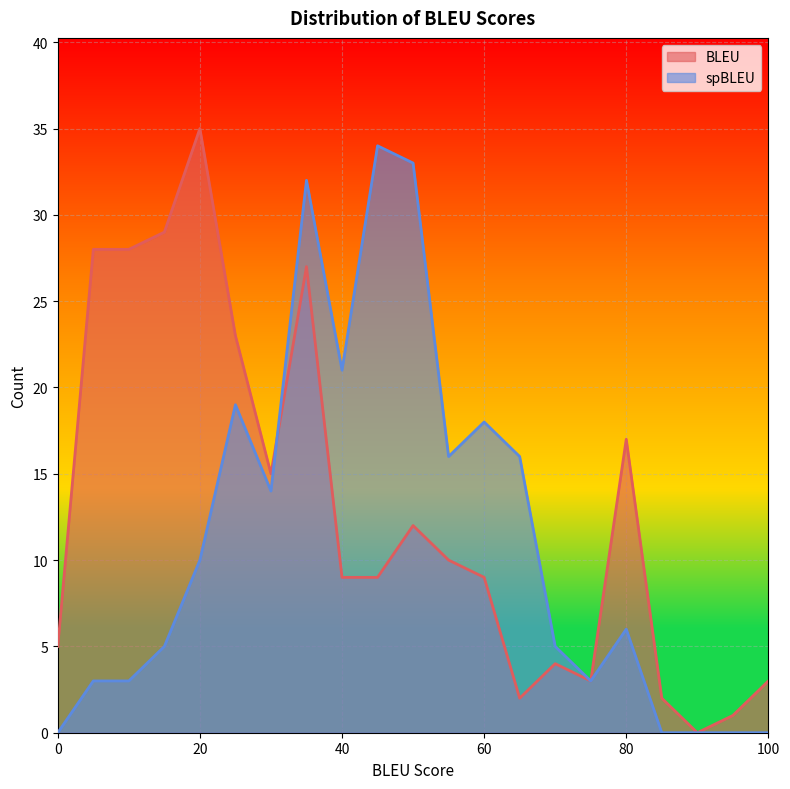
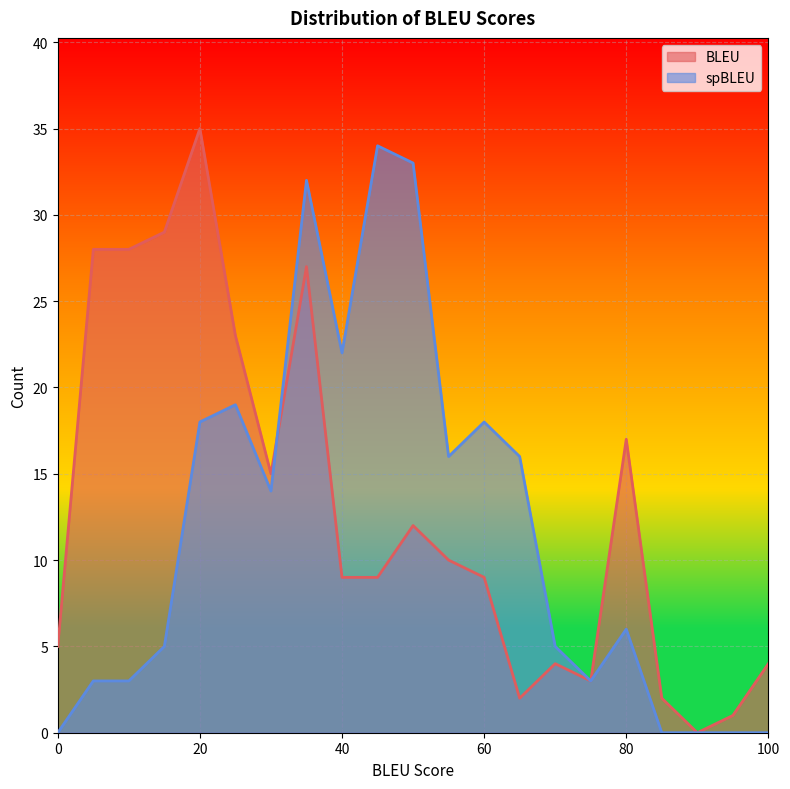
spBLEU, 20: 10 -> 18
spBLEU, 40: 21 -> 22
BLEU, 100: 3 -> 4
